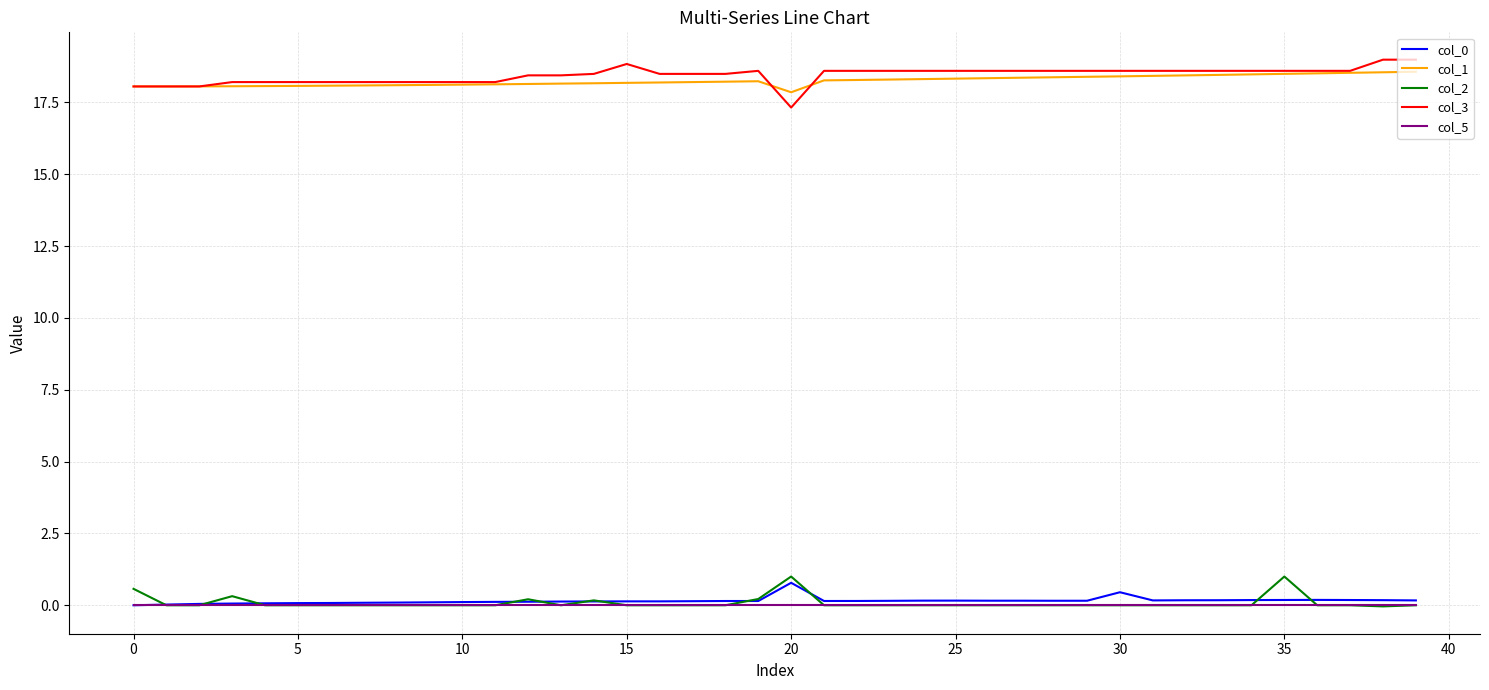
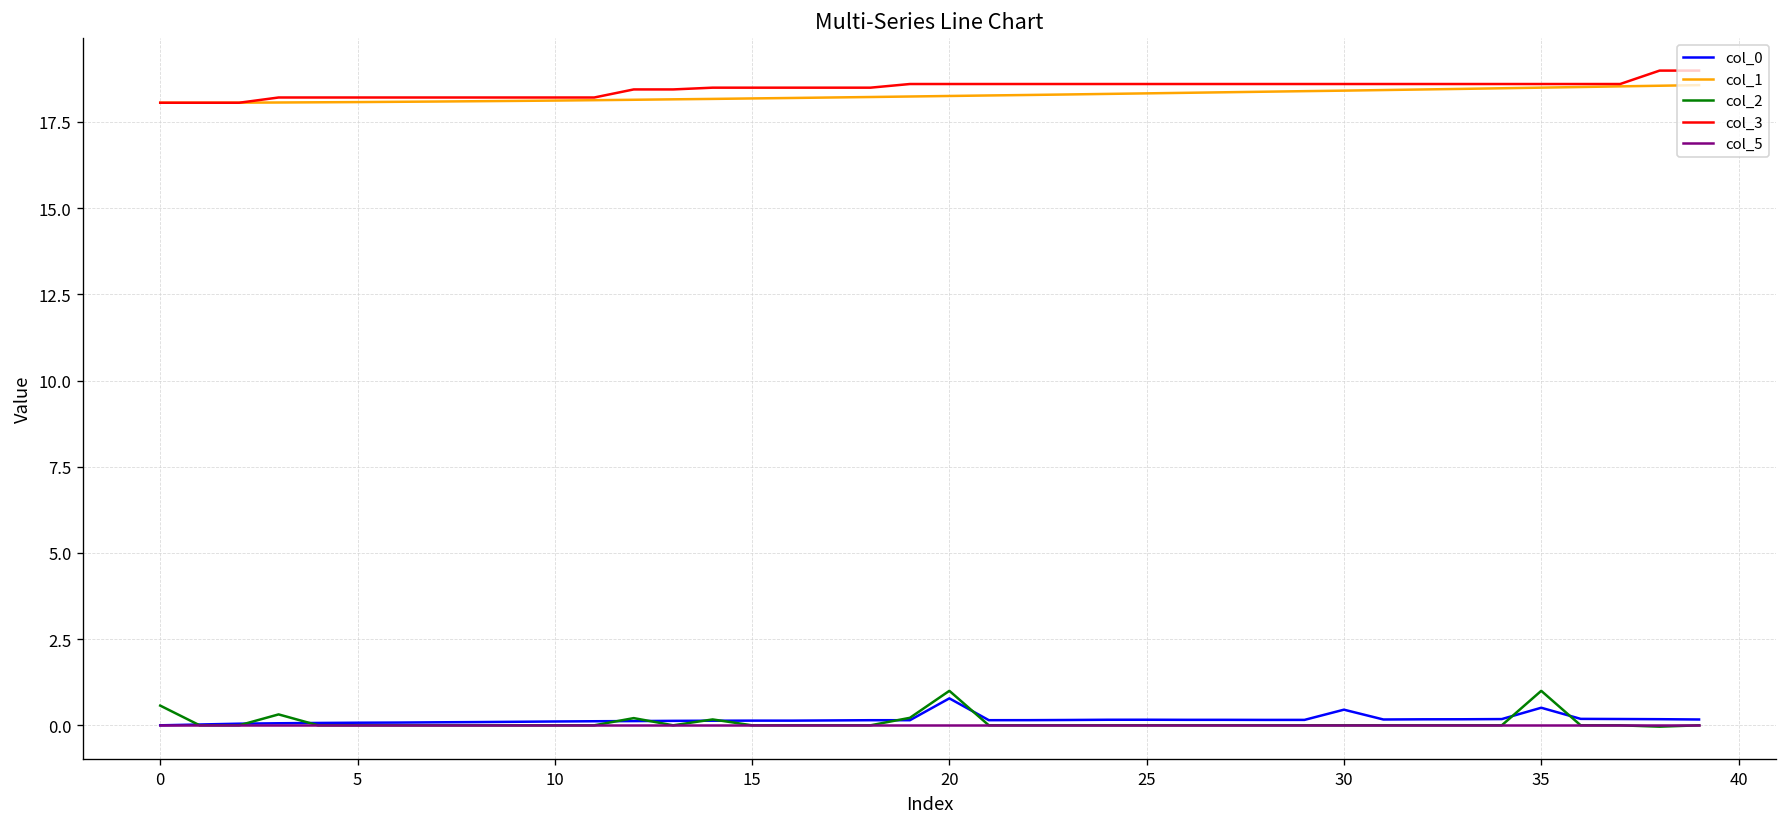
col_3, 15: 18.8 -> 18.5
col_1, 20: 17.9 -> 18.3
col_3, 20: 17.3 -> 18.6
col_0, 35: 0.2 -> 0.5
